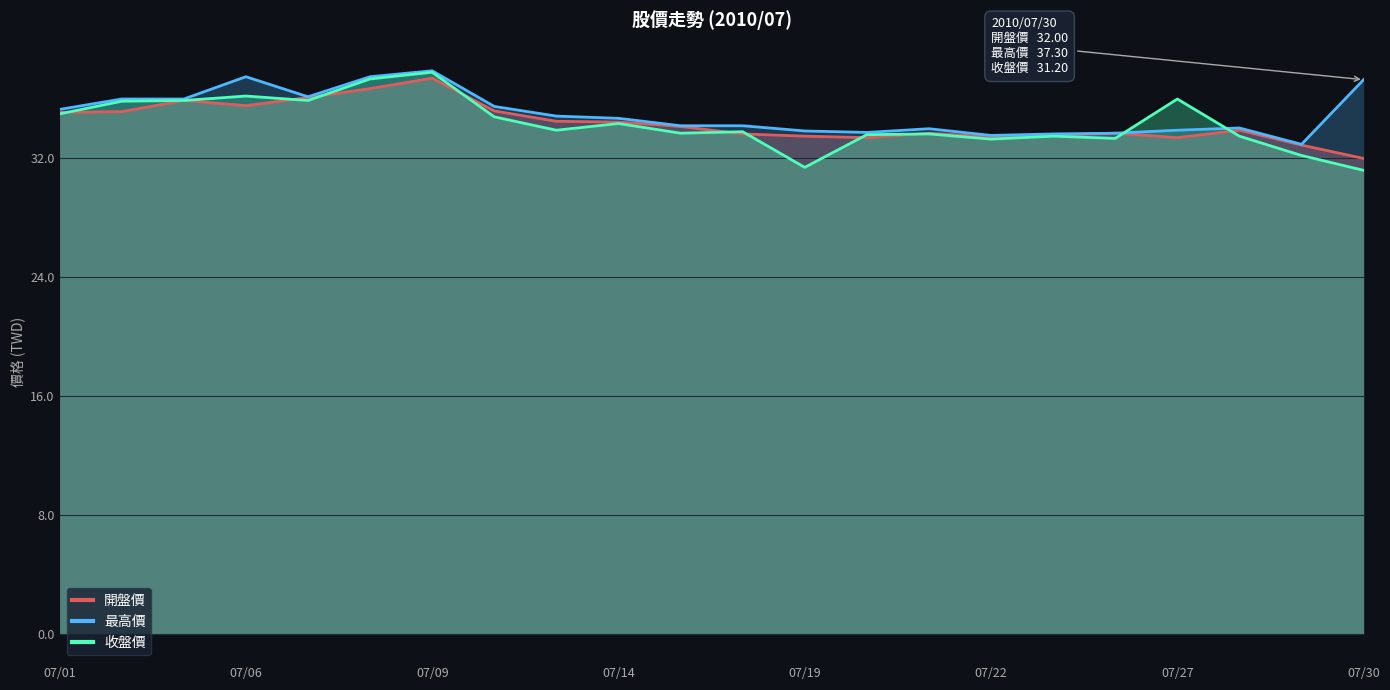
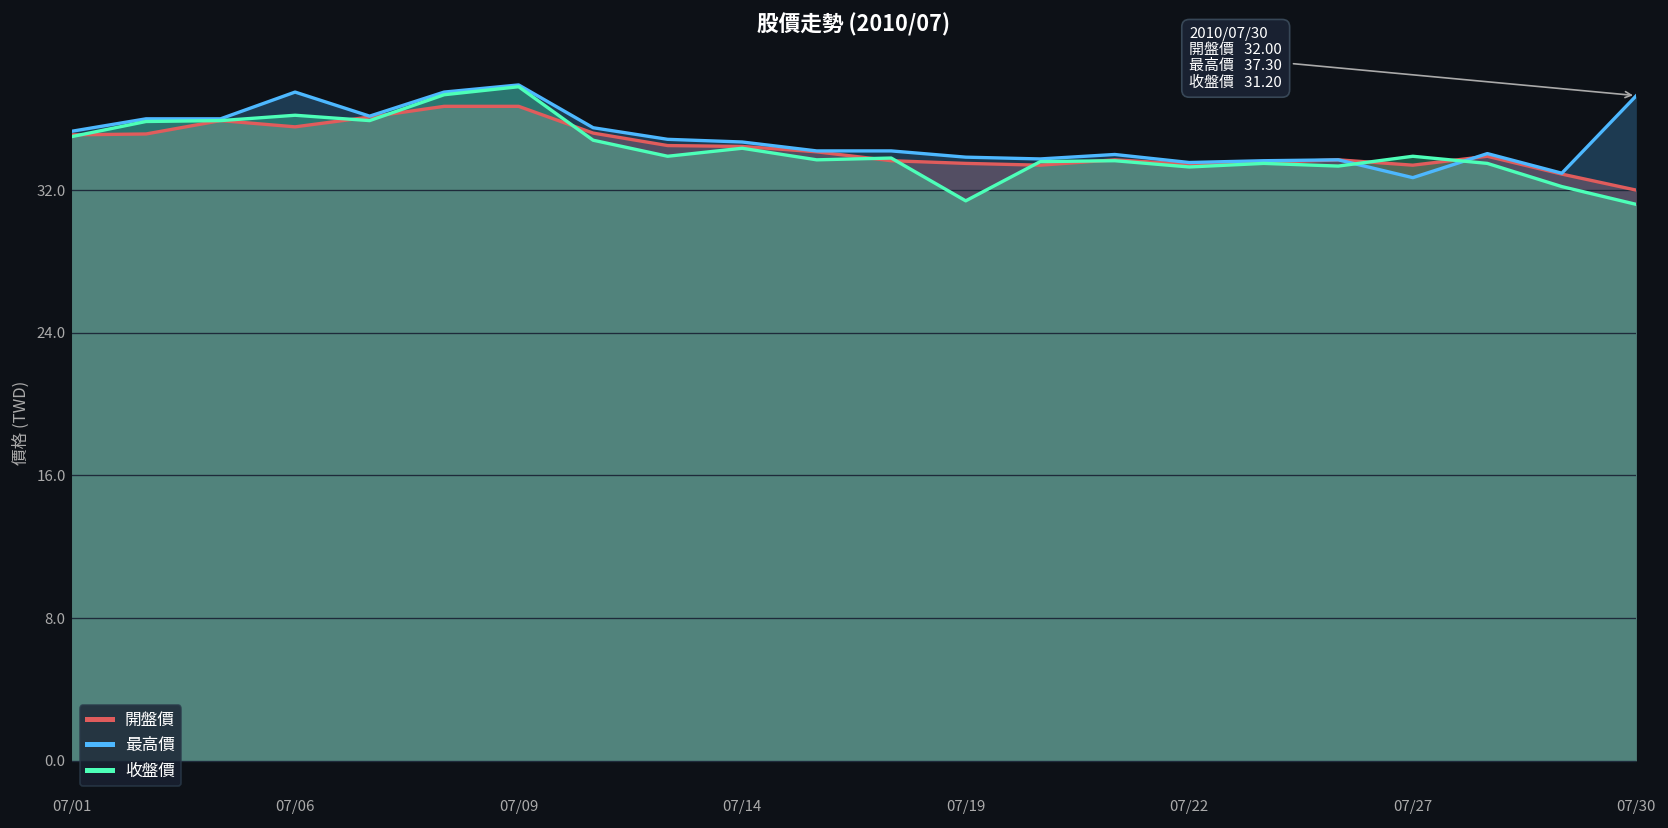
開盤價, 07/09: 37.4 -> 36.7
最高價, 07/27: 33.9 -> 32.7
收盤價, 07/27: 36.0 -> 33.9
